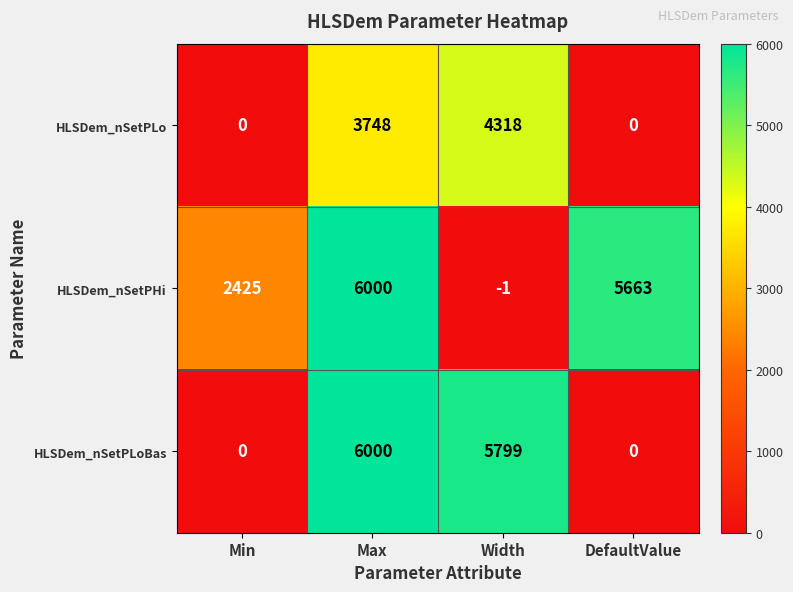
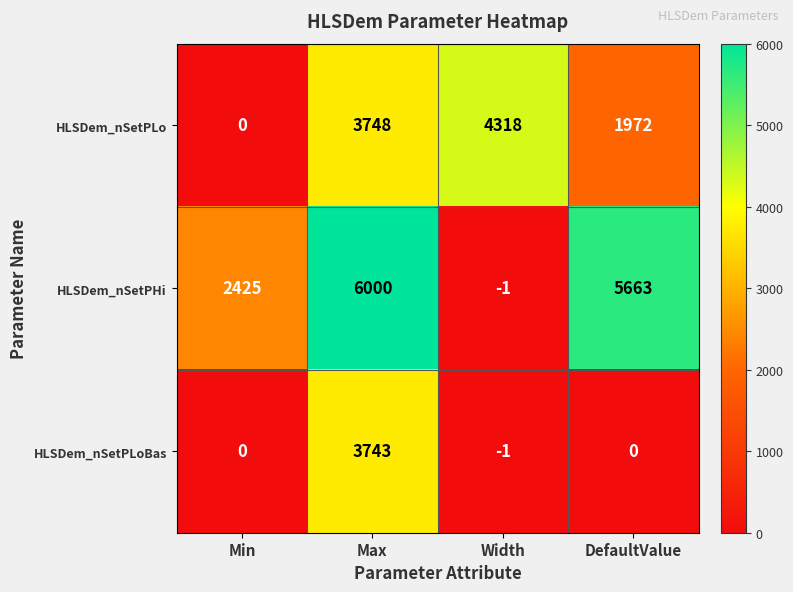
HLSDem_nSetPLo, DefaultValue: 0 -> 1972
HLSDem_nSetPLoBas, Max: 6000 -> 3743
HLSDem_nSetPLoBas, Width: 5799 -> -1
